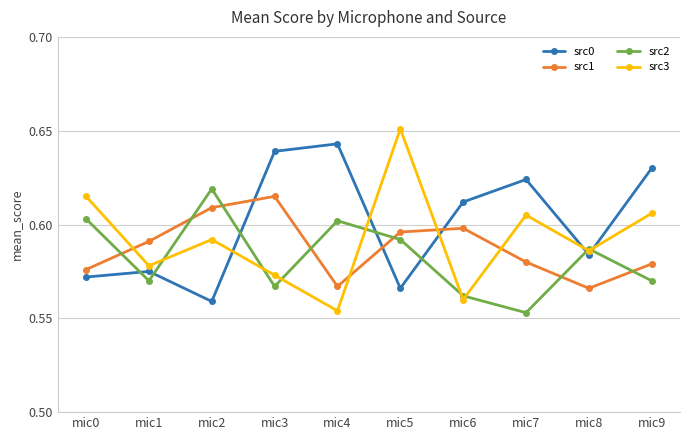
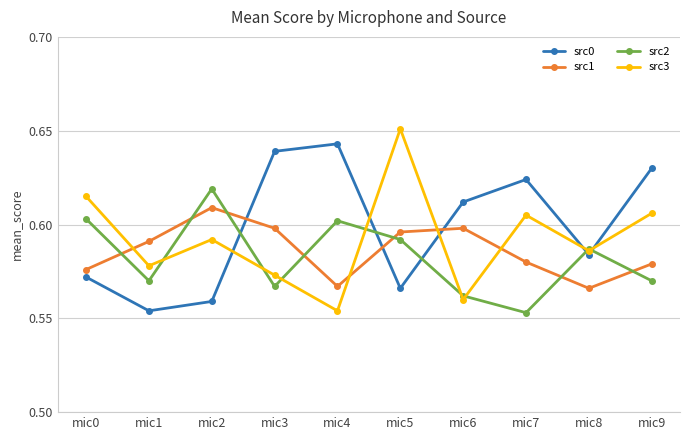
src0, mic1: 0.575 -> 0.554
src1, mic3: 0.615 -> 0.598
